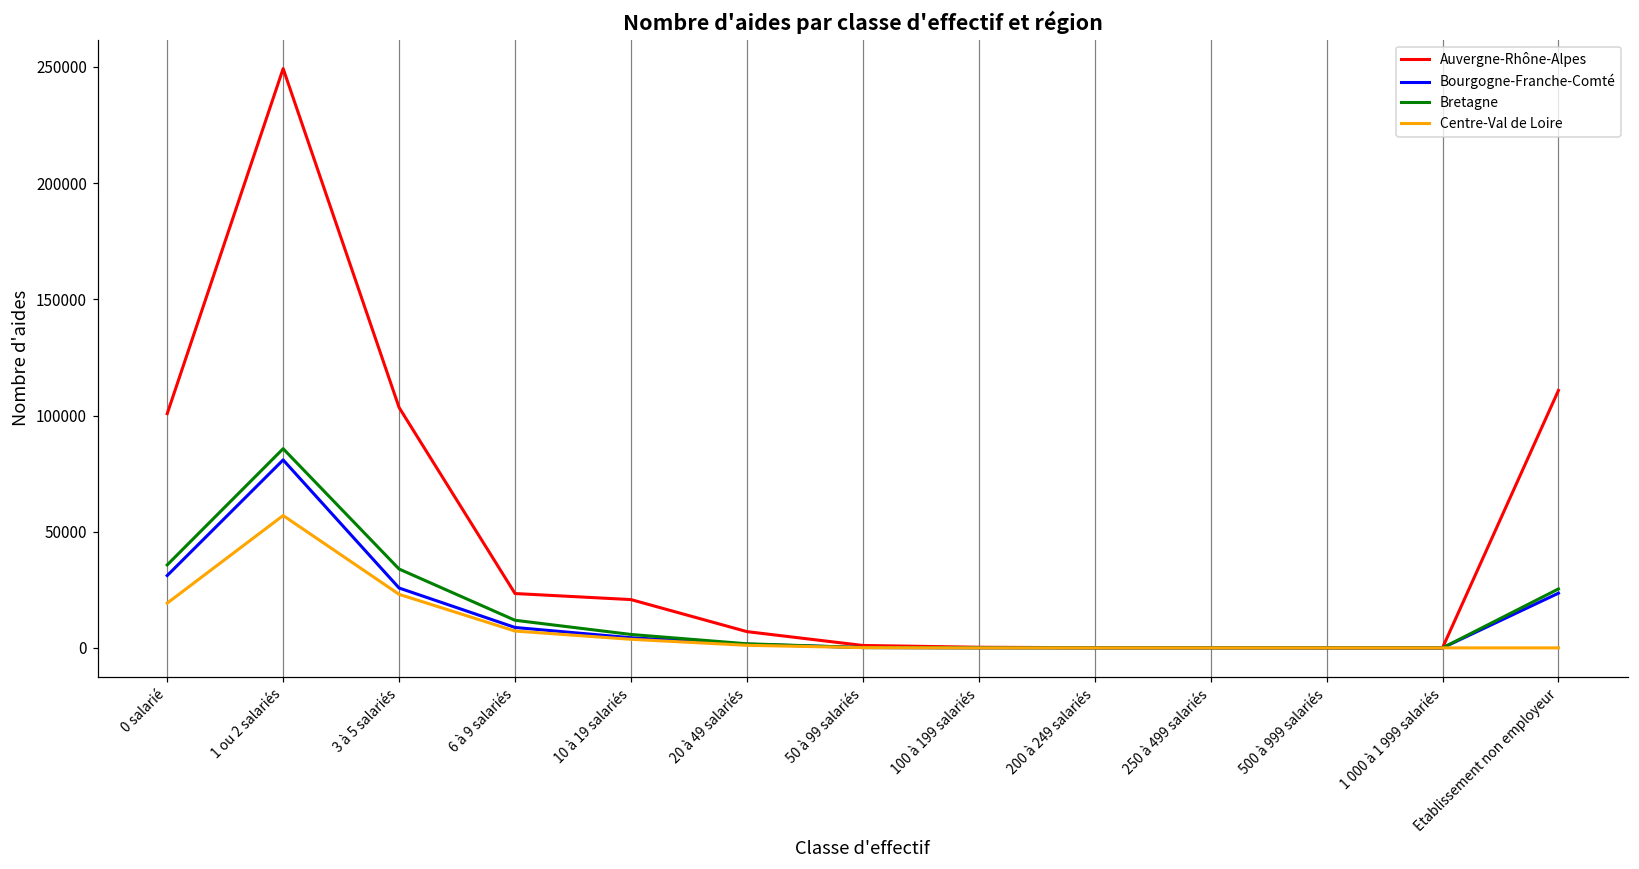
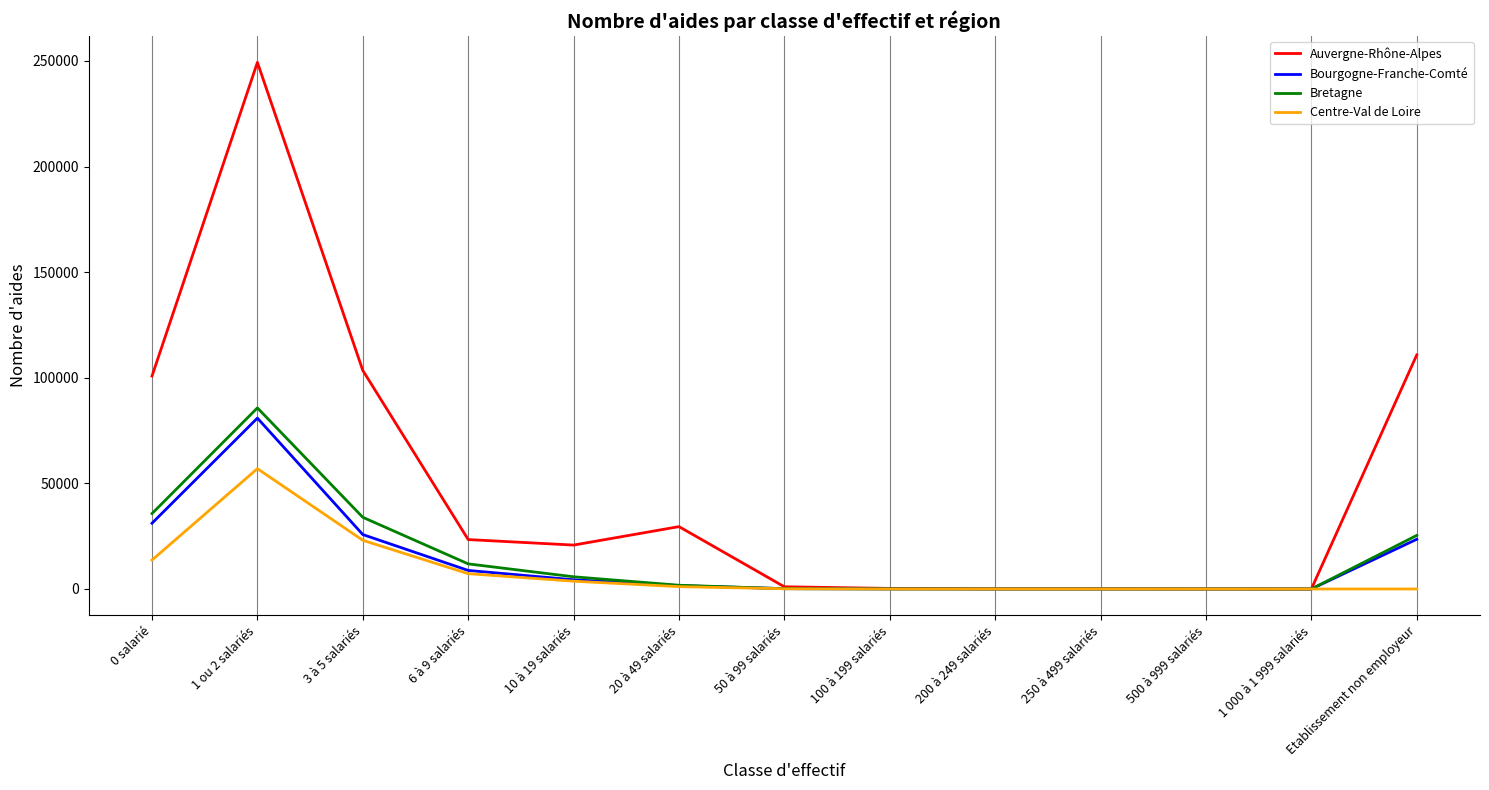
Centre-Val de Loire, 0 salarié: 19000 -> 14000
Auvergne-Rhône-Alpes, 20 à 49 salariés: 7000 -> 30000
